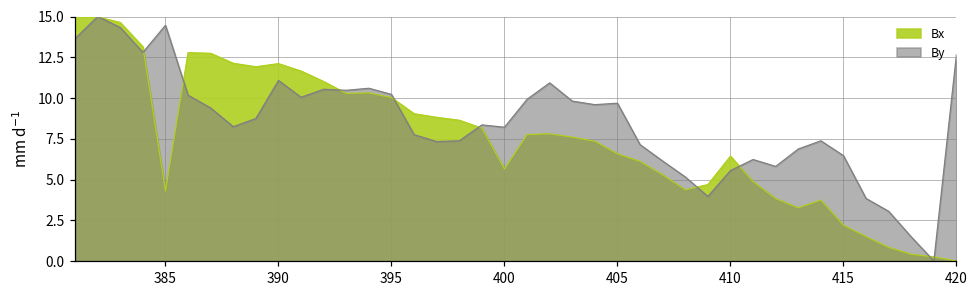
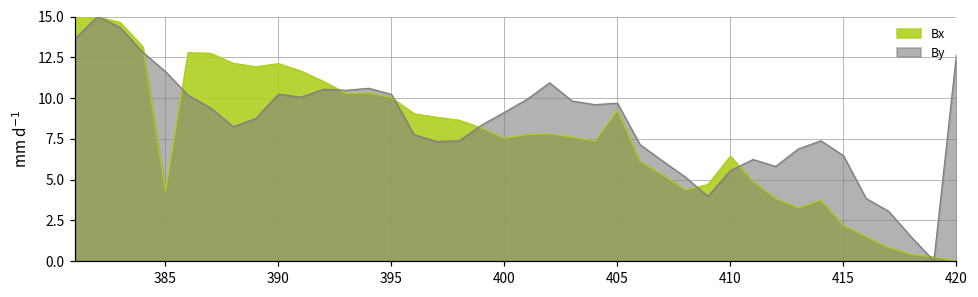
By, 385: 14.5 -> 11.6
By, 390: 11.1 -> 10.2
Bx, 400: 5.6 -> 7.5
By, 400: 8.2 -> 9.1
Bx, 405: 6.6 -> 9.3
